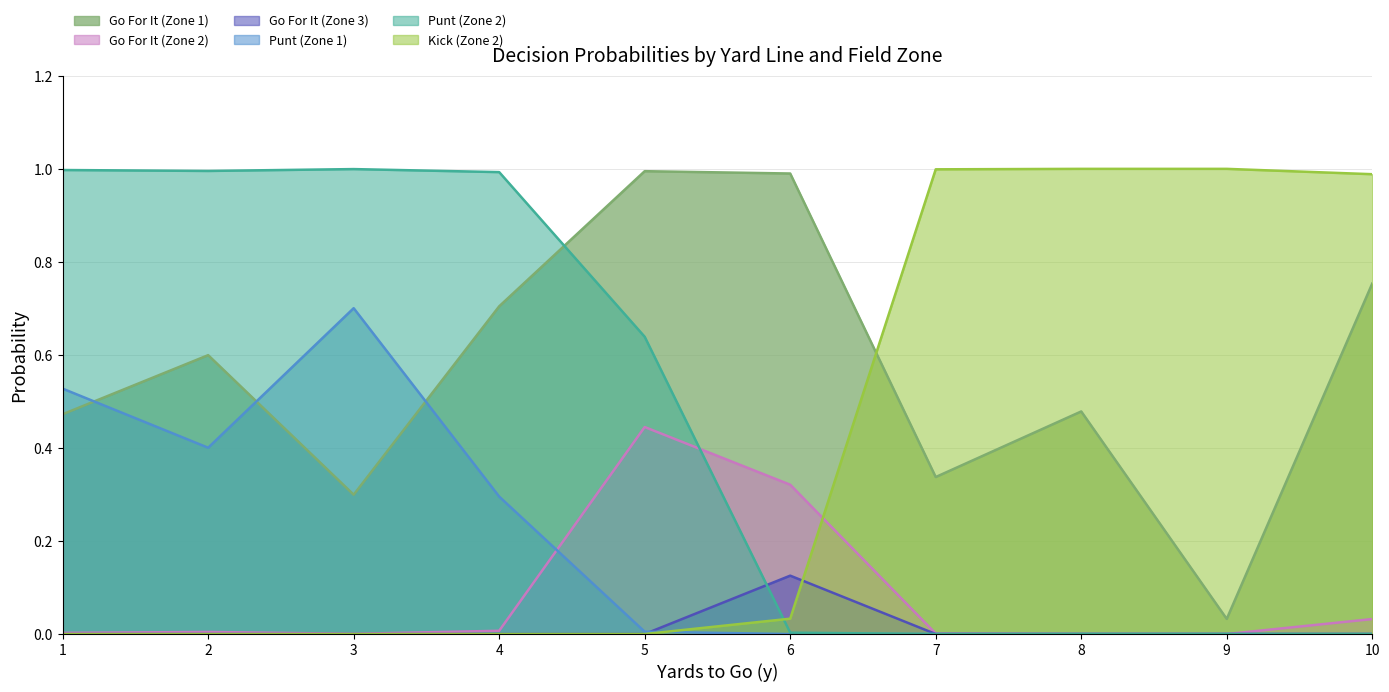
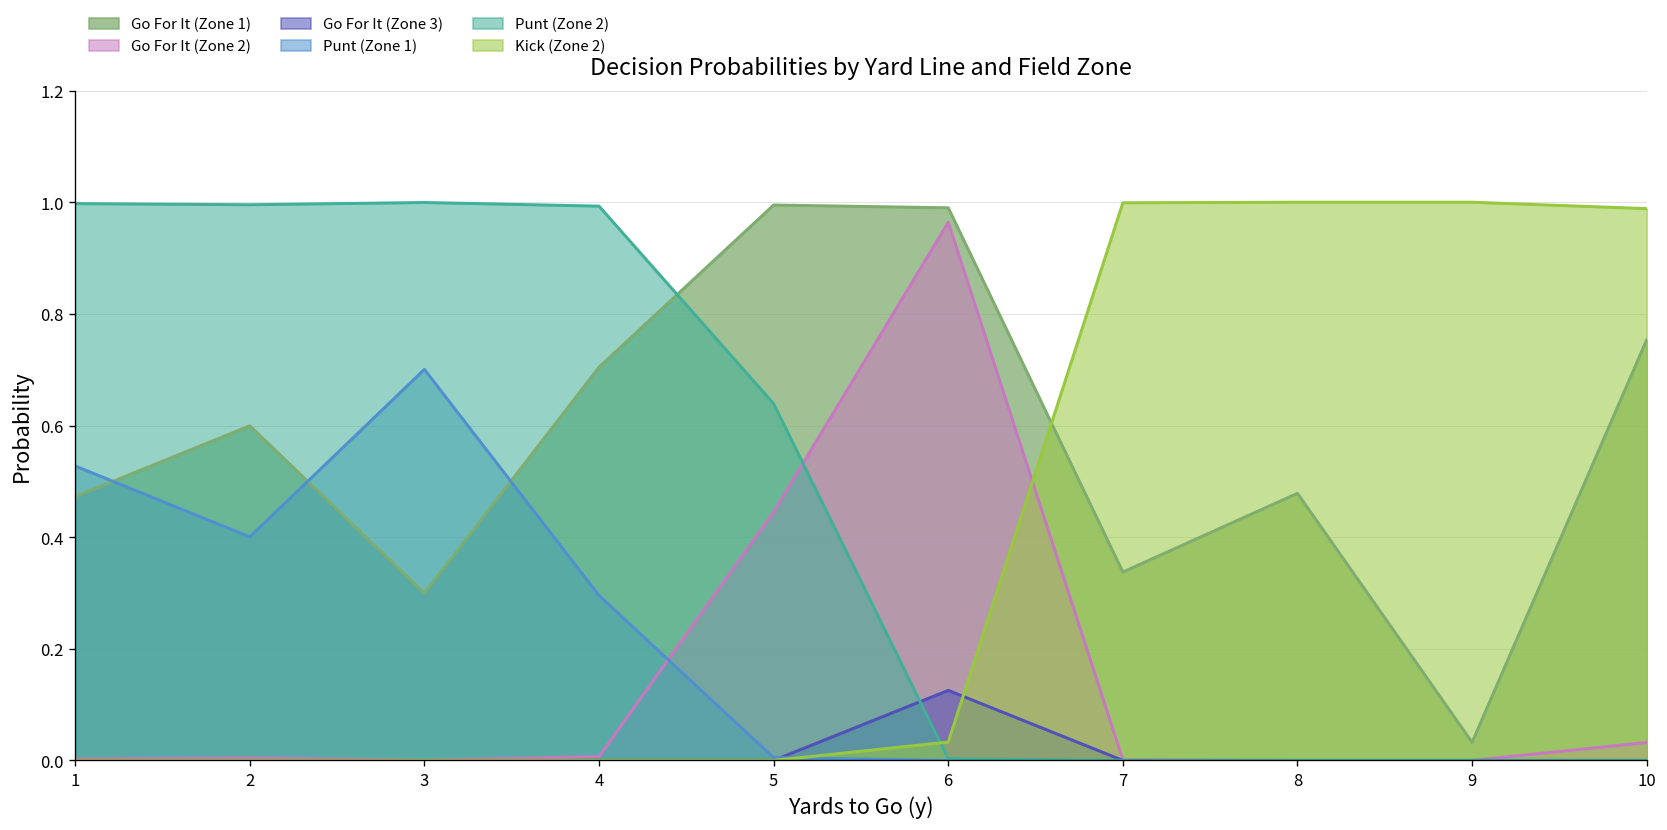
Go For It (Zone 2), 6: 0.32 -> 0.96
